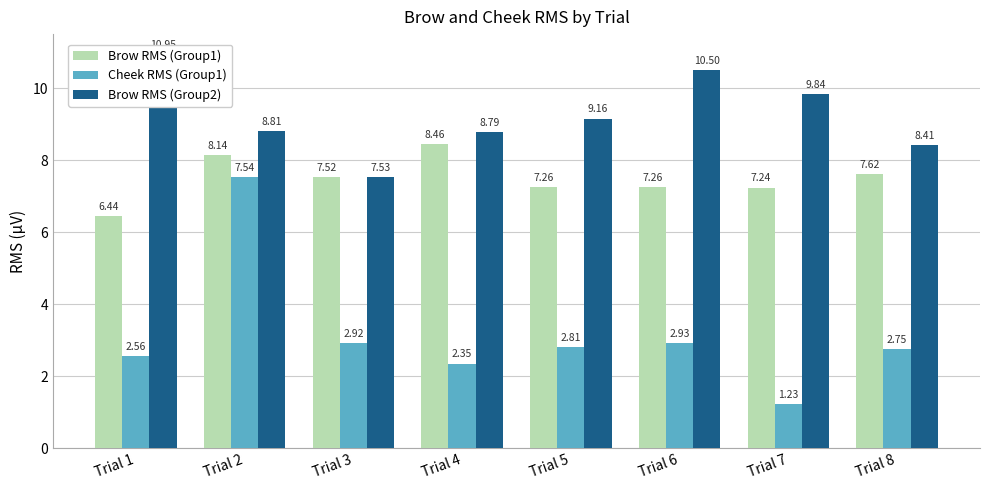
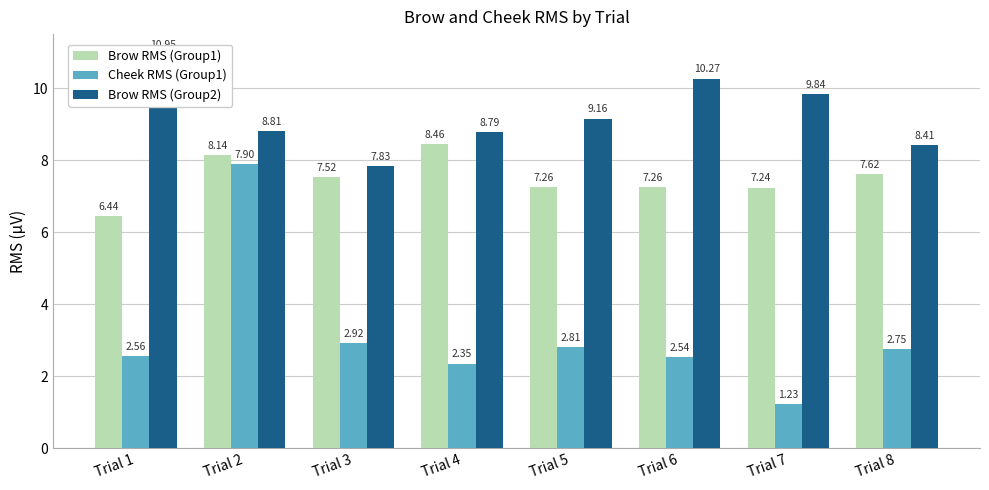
Cheek RMS (Group1), Trial 2: 7.54 -> 7.90
Brow RMS (Group2), Trial 3: 7.53 -> 7.83
Cheek RMS (Group1), Trial 6: 2.93 -> 2.54
Brow RMS (Group2), Trial 6: 10.50 -> 10.27
